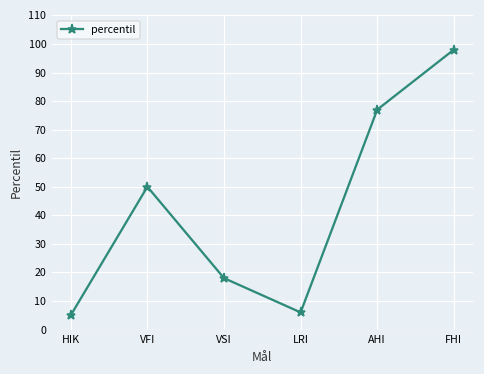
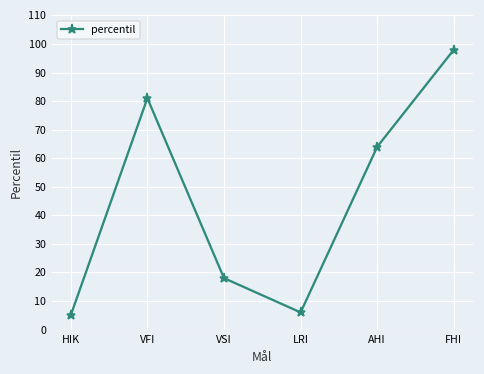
VFI: 50 -> 81
AHI: 77 -> 64
